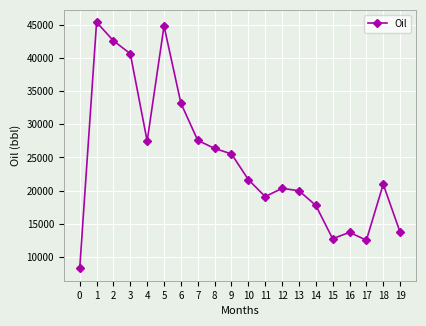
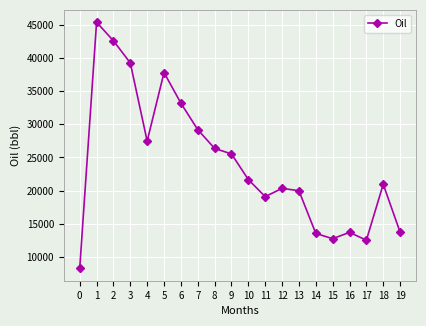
3: 41000 -> 39000
5: 45000 -> 38000
7: 28000 -> 29000
14: 18000 -> 14000
